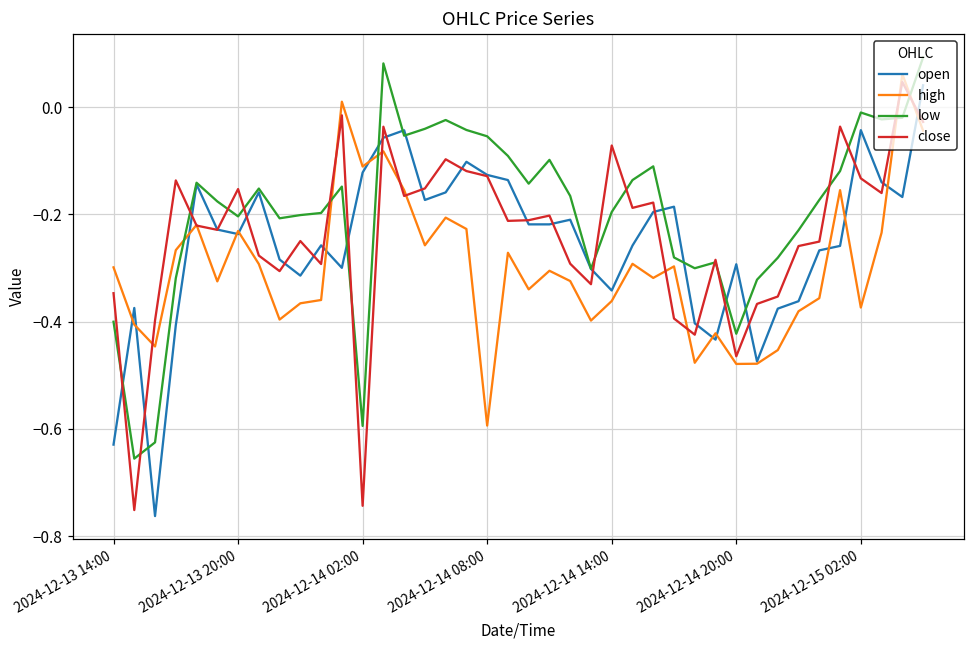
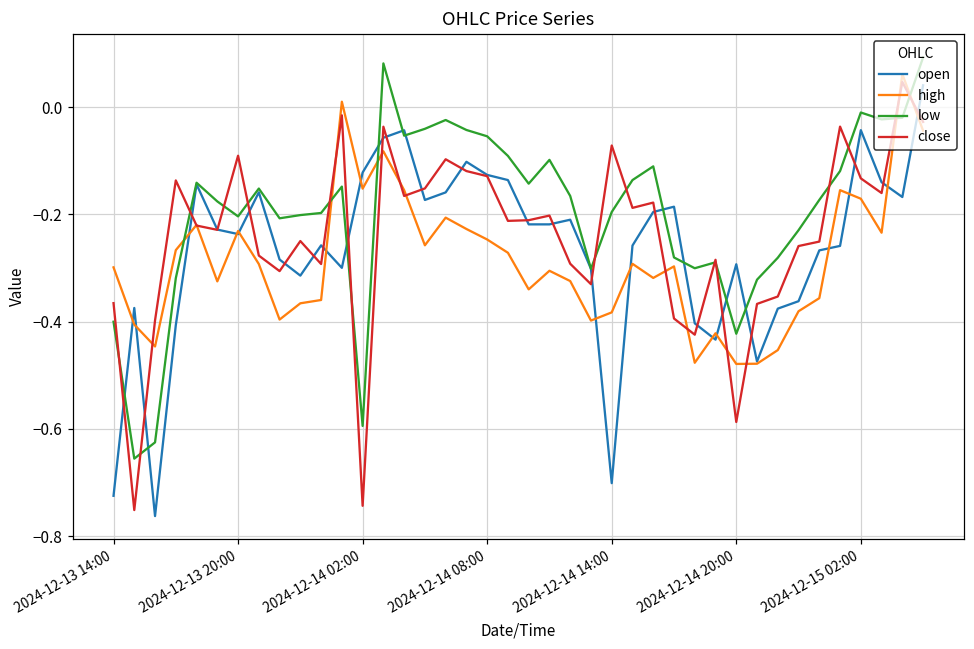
open, 2024-12-13 14:00: -0.63 -> -0.72
close, 2024-12-13 14:00: -0.35 -> -0.37
close, 2024-12-13 20:00: -0.15 -> -0.09
high, 2024-12-14 02:00: -0.11 -> -0.15
high, 2024-12-14 08:00: -0.59 -> -0.25
open, 2024-12-14 14:00: -0.34 -> -0.70
high, 2024-12-14 14:00: -0.36 -> -0.38
close, 2024-12-14 20:00: -0.46 -> -0.59
high, 2024-12-15 02:00: -0.37 -> -0.17
